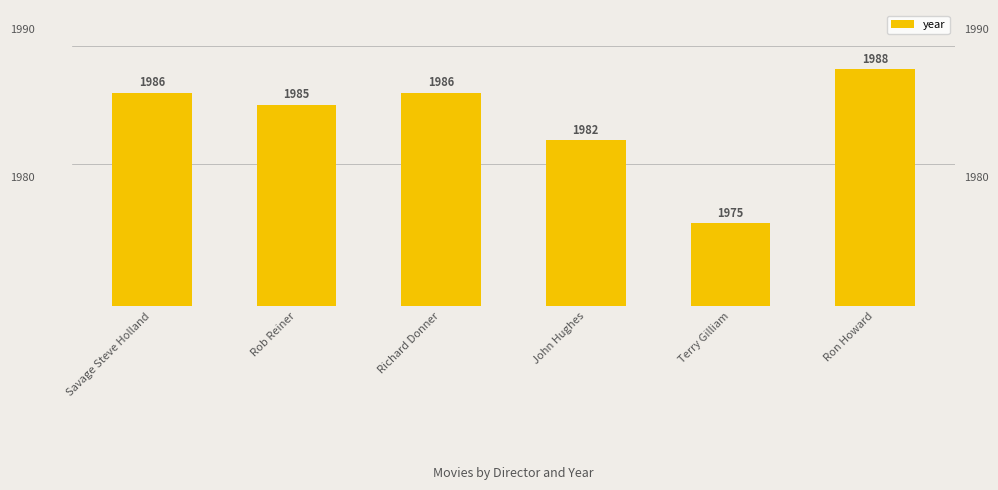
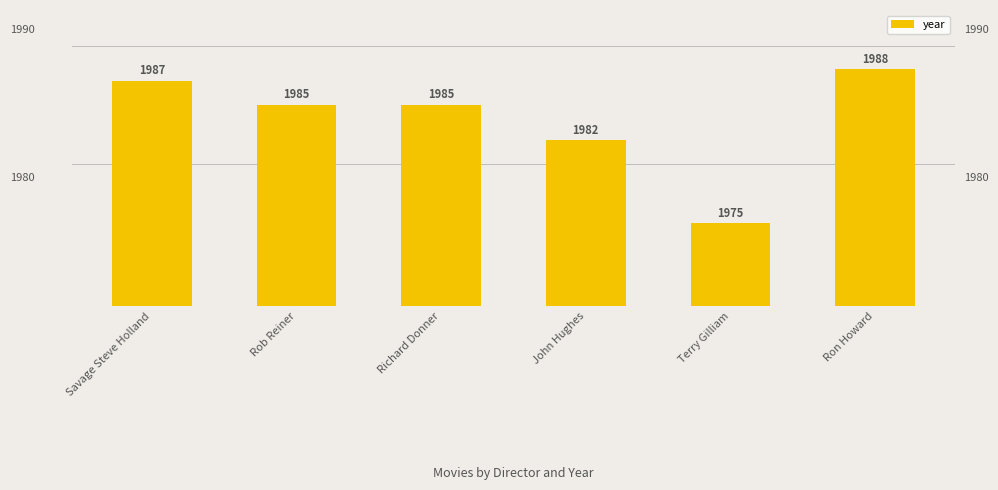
Savage Steve Holland: 1986 -> 1987
Richard Donner: 1986 -> 1985
